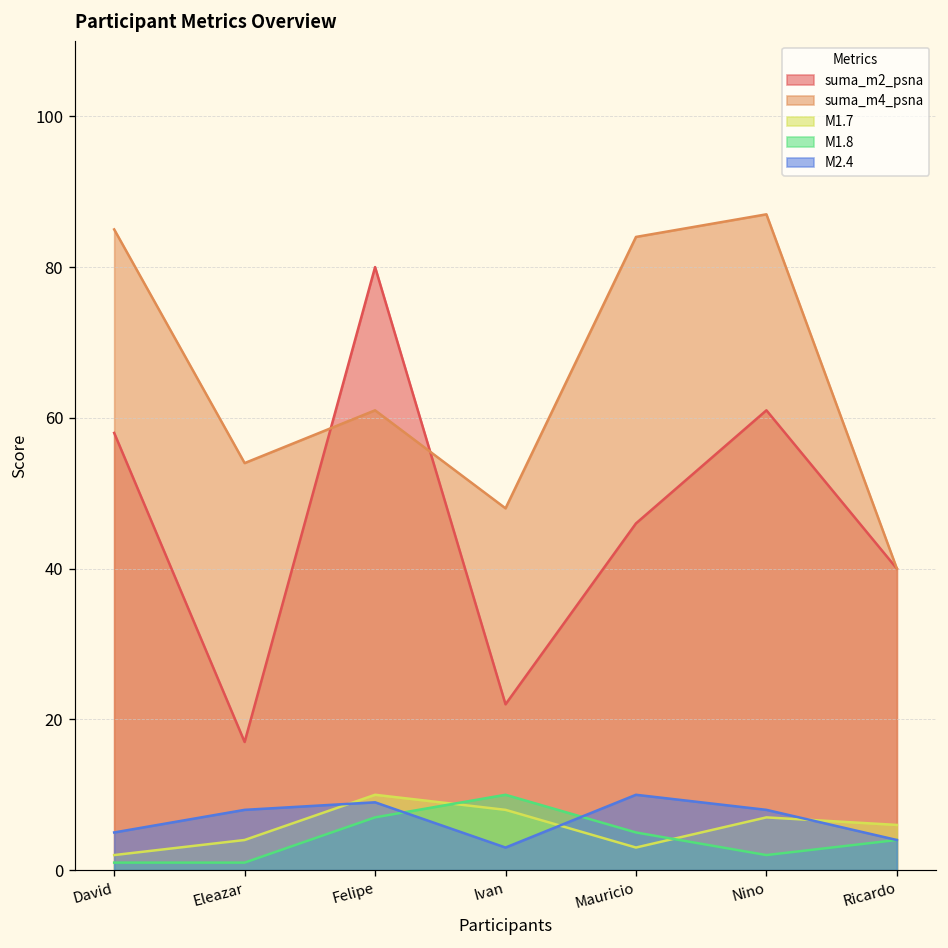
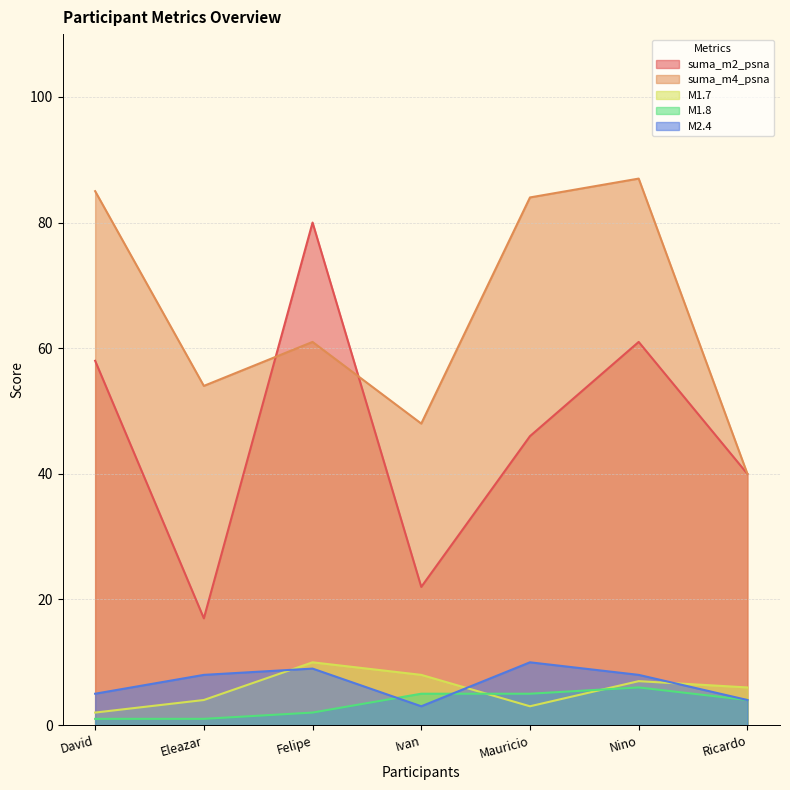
M1.8, Felipe: 7 -> 2
M1.8, Ivan: 10 -> 5
M1.8, Nino: 2 -> 6
